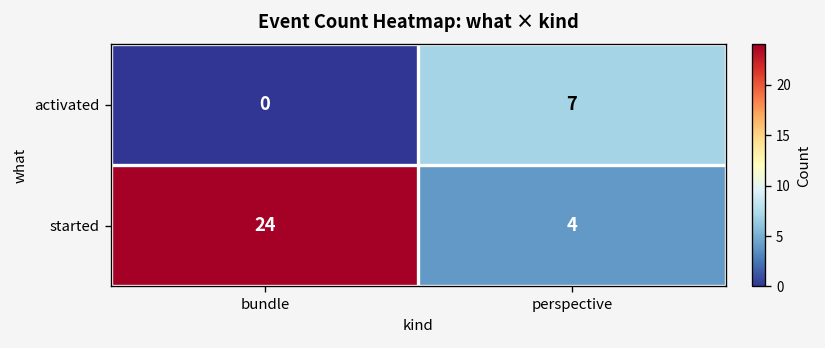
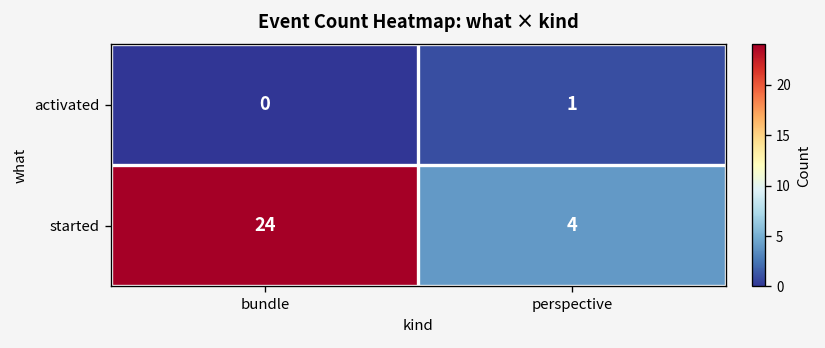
activated, perspective: 7 -> 1
